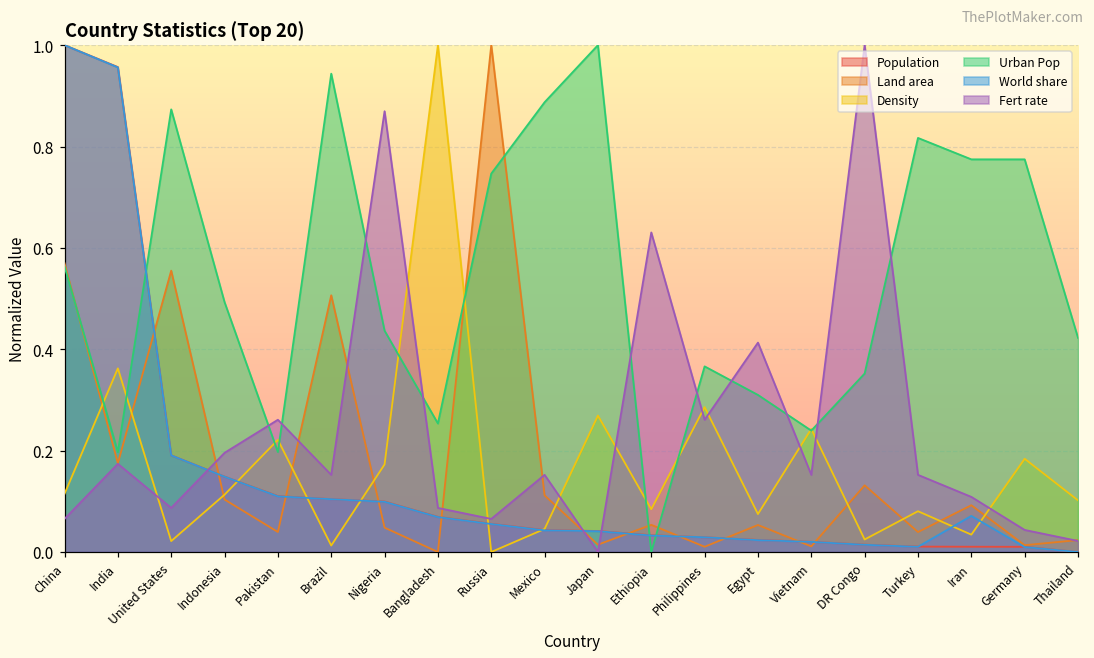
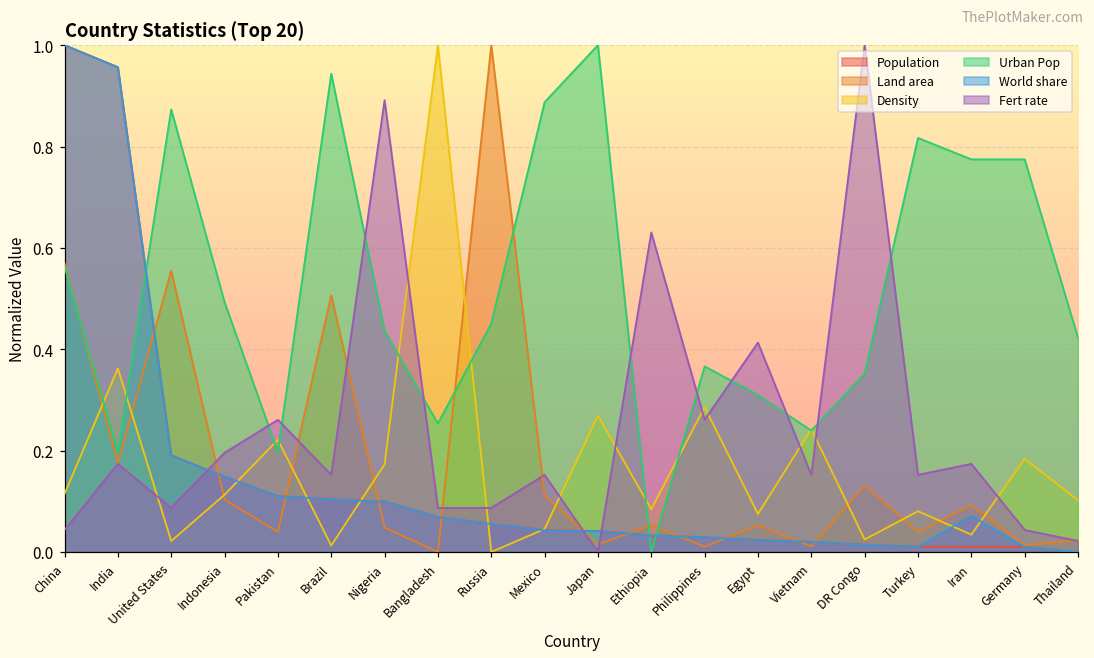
Fert rate, China: 0.07 -> 0.04
Fert rate, Nigeria: 0.87 -> 0.89
Urban Pop, Russia: 0.75 -> 0.45
Fert rate, Russia: 0.07 -> 0.09
Fert rate, Iran: 0.11 -> 0.17
